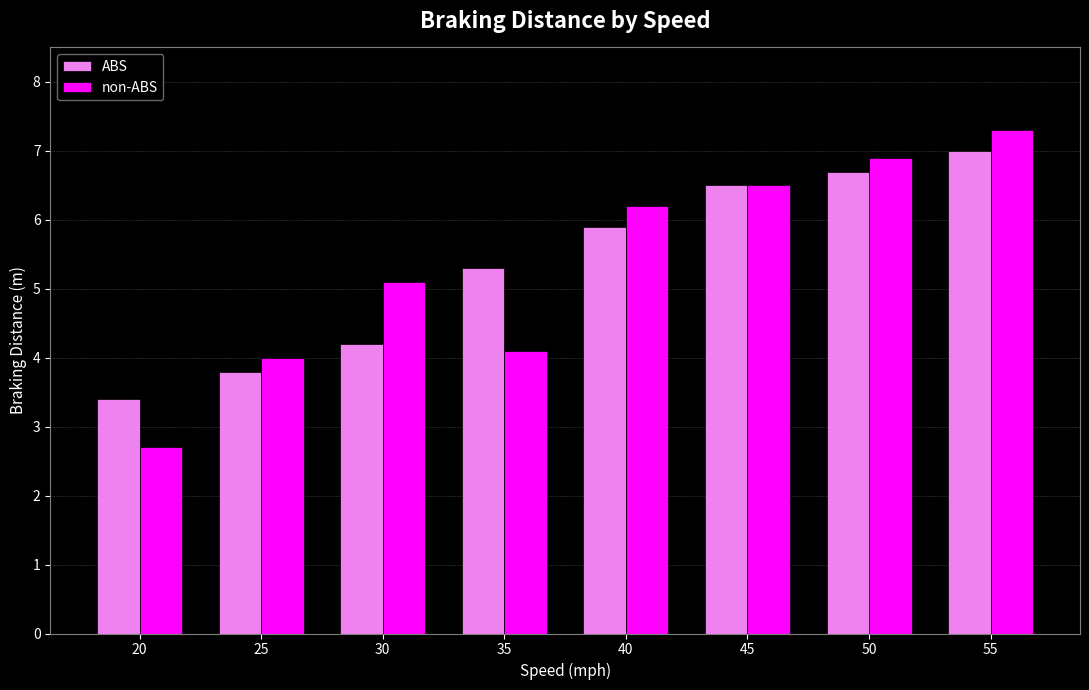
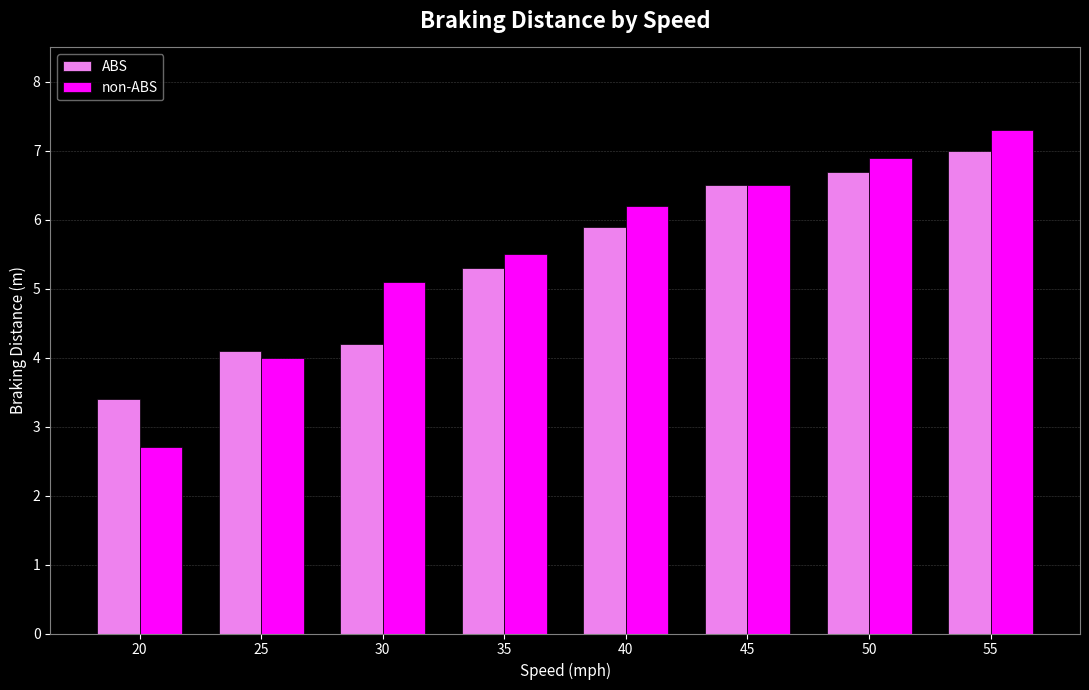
ABS, 25: 3.8 -> 4.1
non-ABS, 35: 4.1 -> 5.5
